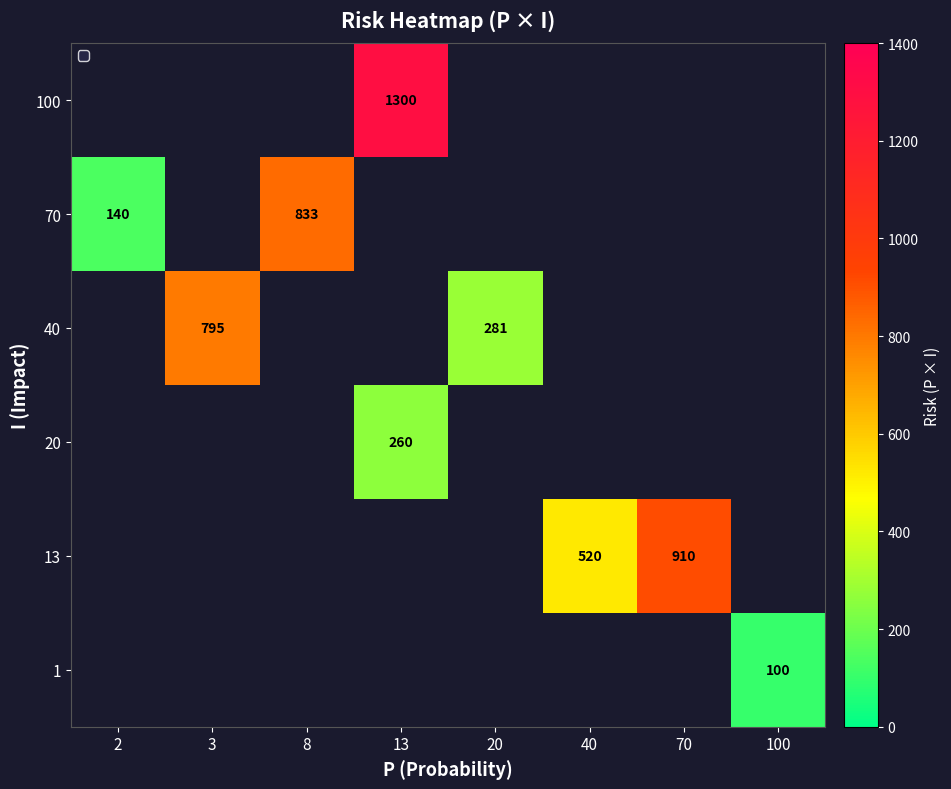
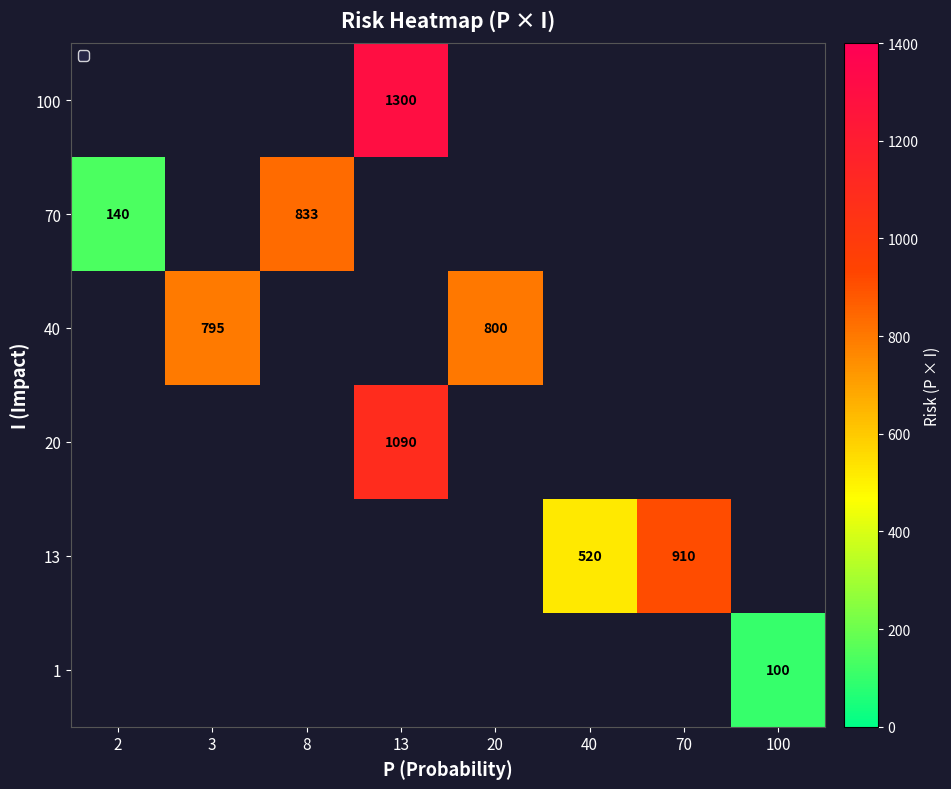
40, 20: 281 -> 800
20, 13: 260 -> 1090
